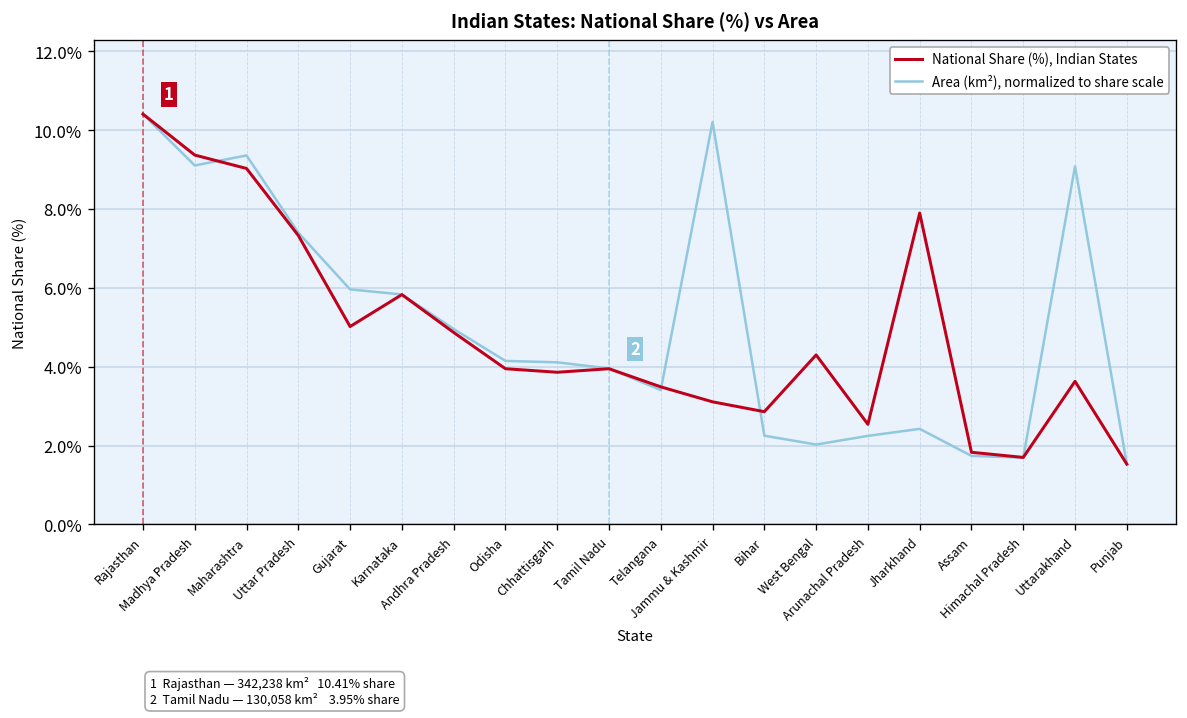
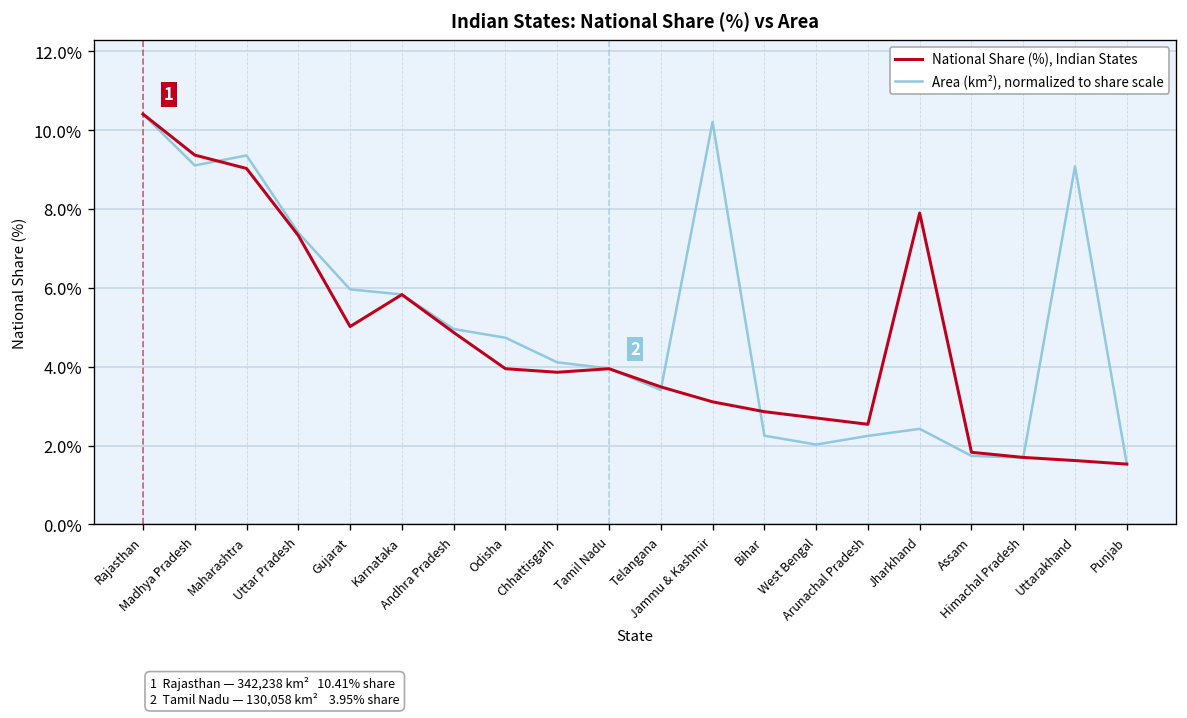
Area (km²), normalized to share scale, Odisha: 4.1% -> 4.7%
National Share (%), Indian States, West Bengal: 4.3% -> 2.7%
National Share (%), Indian States, Uttarakhand: 3.6% -> 1.6%
